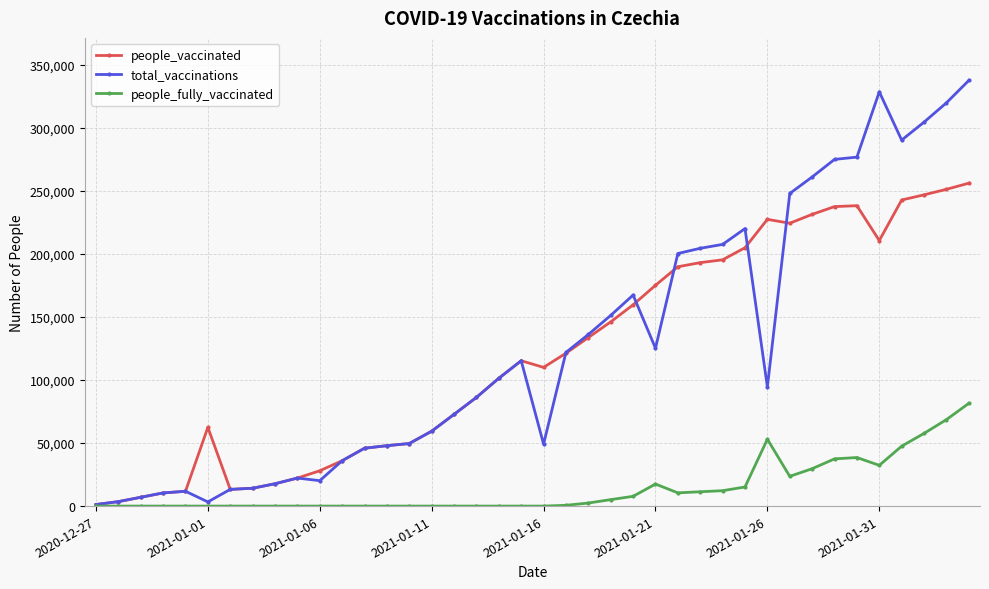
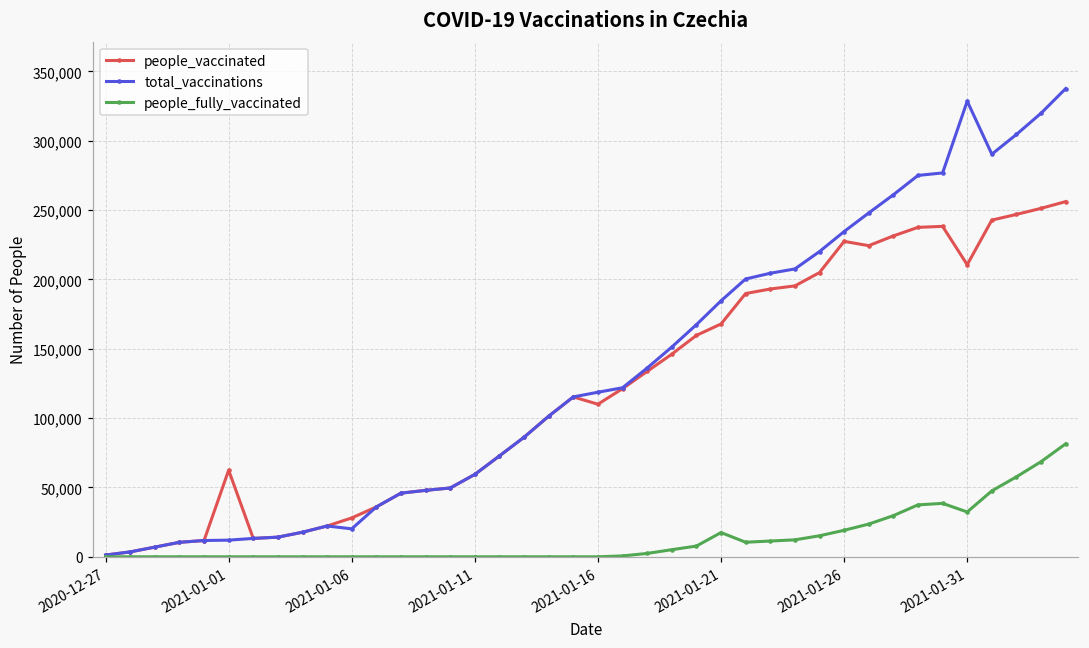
total_vaccinations, 2021-01-01: 3,000 -> 12,000
total_vaccinations, 2021-01-16: 49,000 -> 119,000
people_vaccinated, 2021-01-21: 175,000 -> 168,000
total_vaccinations, 2021-01-21: 125,000 -> 185,000
total_vaccinations, 2021-01-26: 94,000 -> 234,000
people_fully_vaccinated, 2021-01-26: 53,000 -> 19,000
